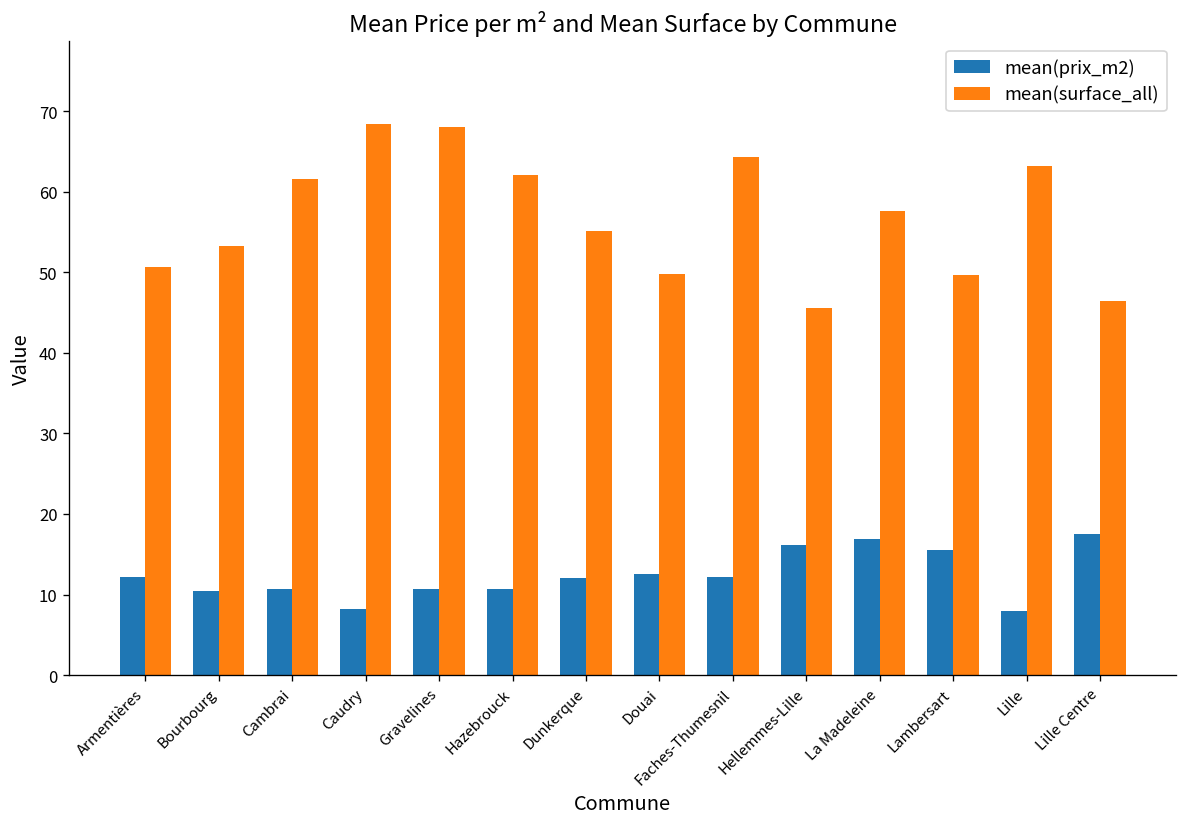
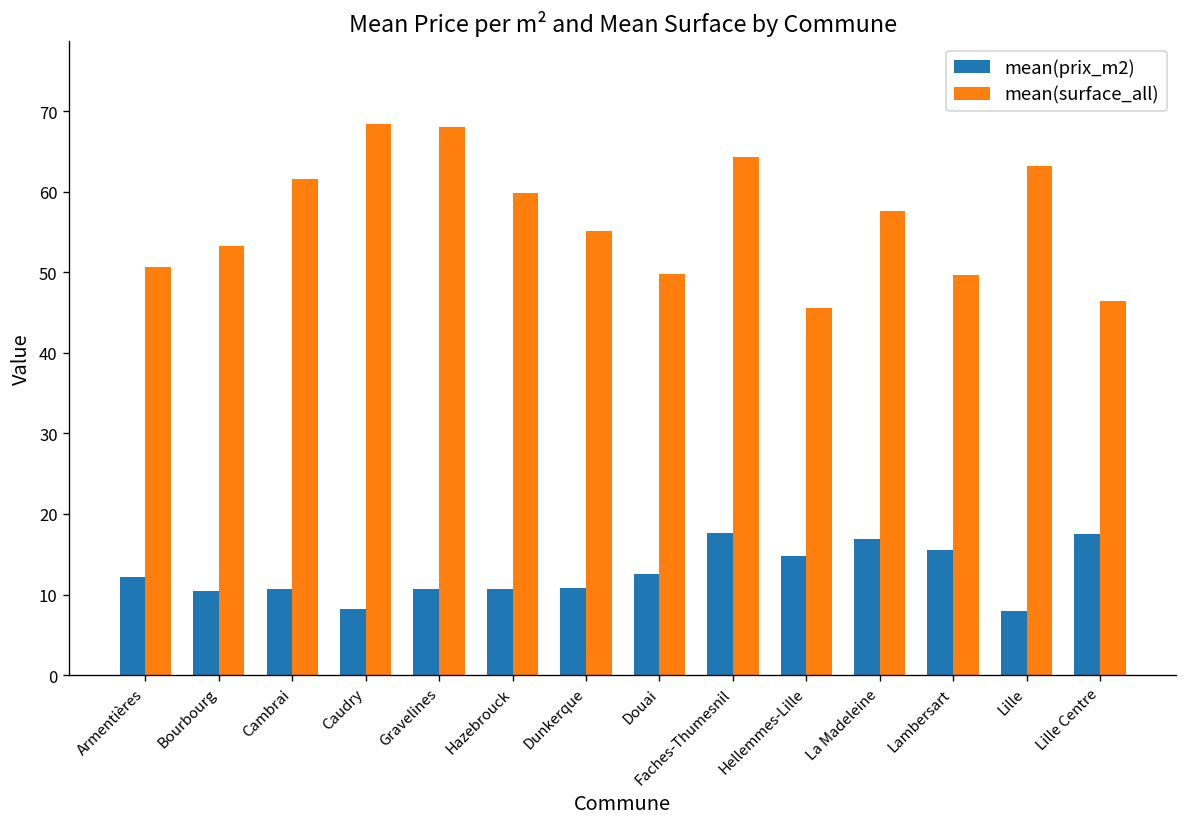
mean(surface_all), Hazebrouck: 62 -> 60
mean(prix_m2), Dunkerque: 12 -> 11
mean(prix_m2), Faches-Thumesnil: 12 -> 18
mean(prix_m2), Hellemmes-Lille: 16 -> 15
